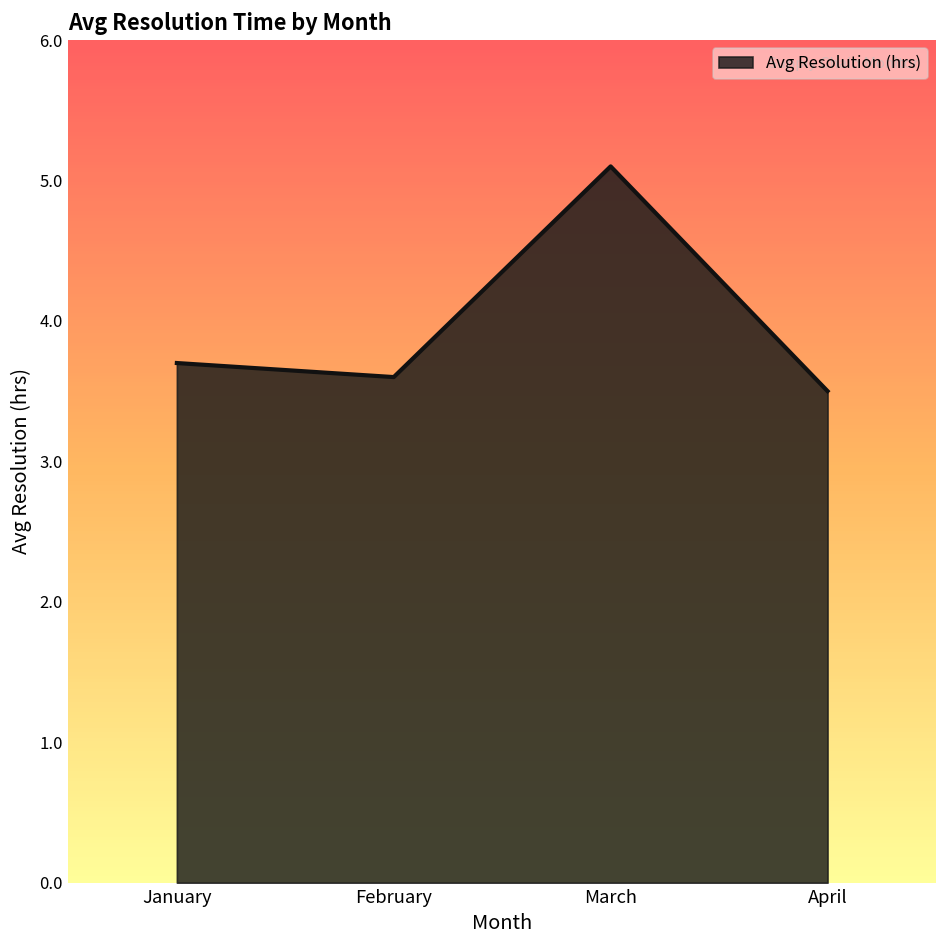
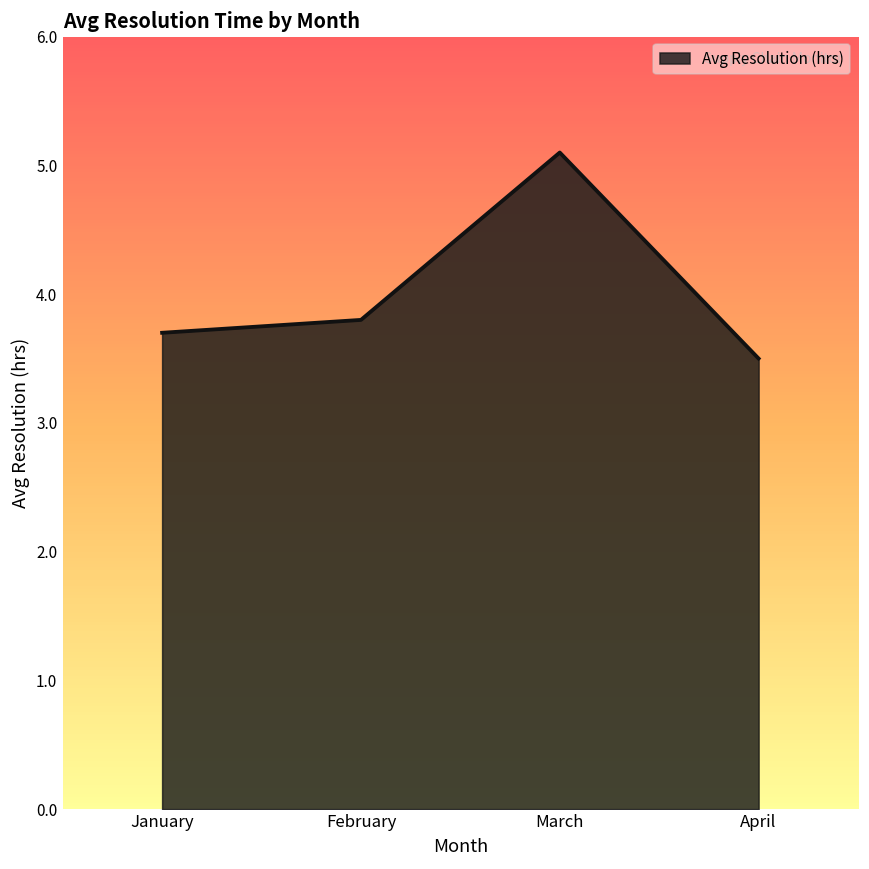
February: 3.6 -> 3.8
